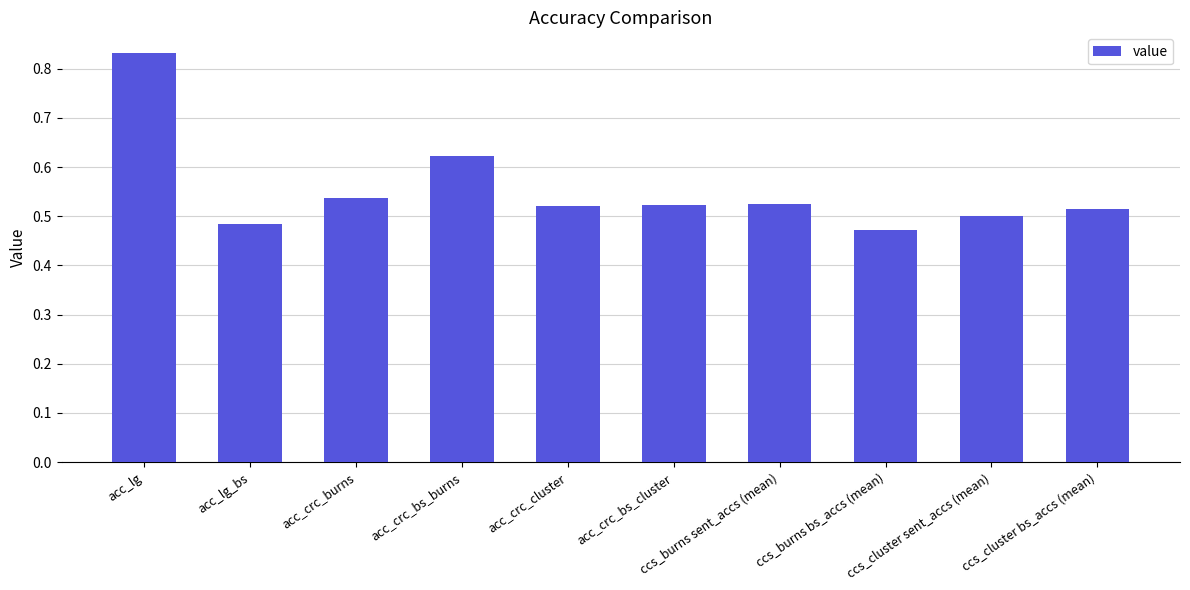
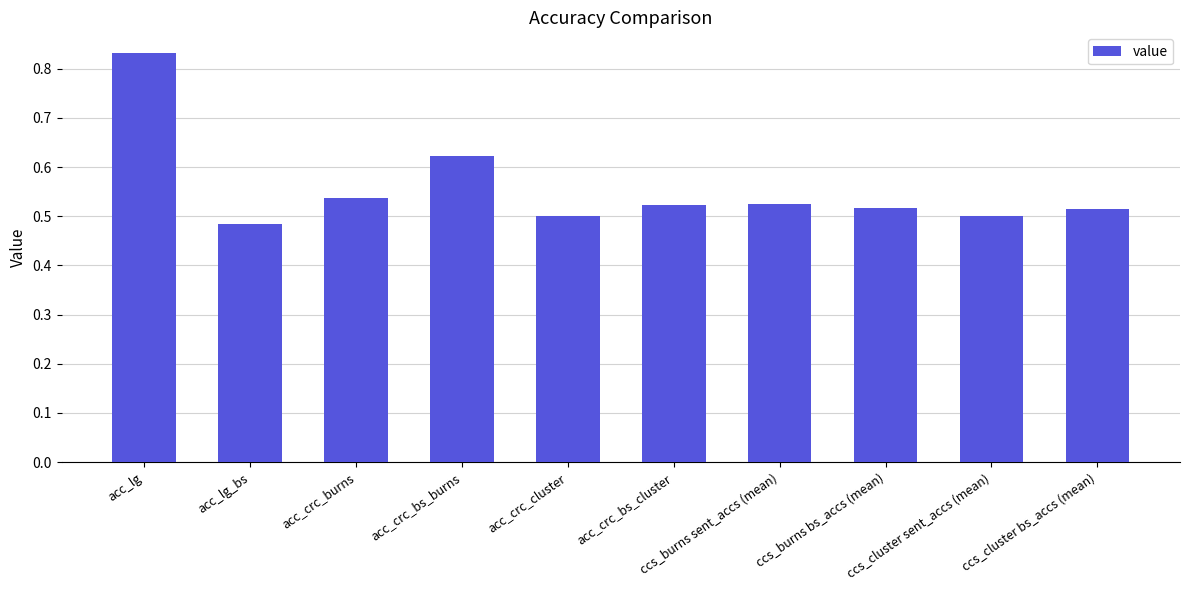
acc_crc_cluster: 0.52 -> 0.50
ccs_burns bs_accs (mean): 0.47 -> 0.52
